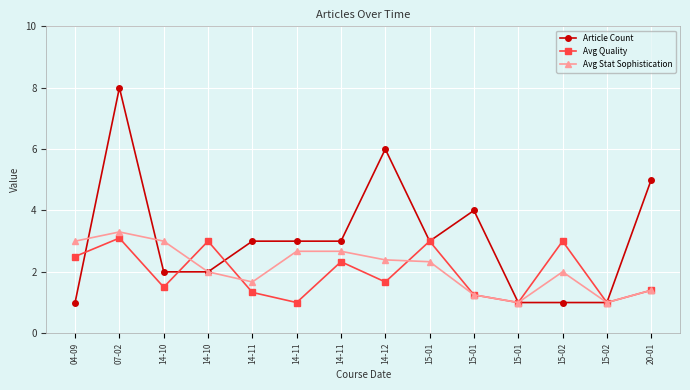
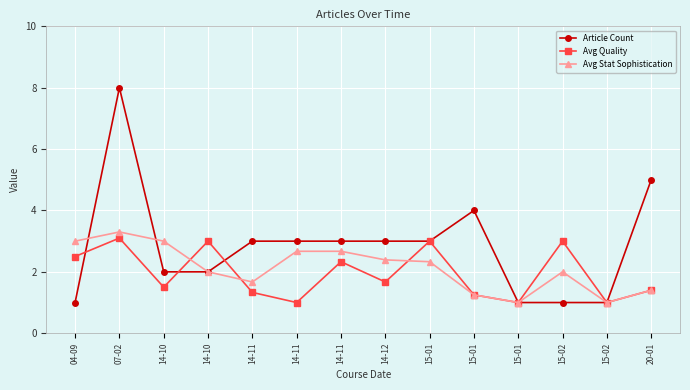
Article Count, 14-12: 6 -> 3
